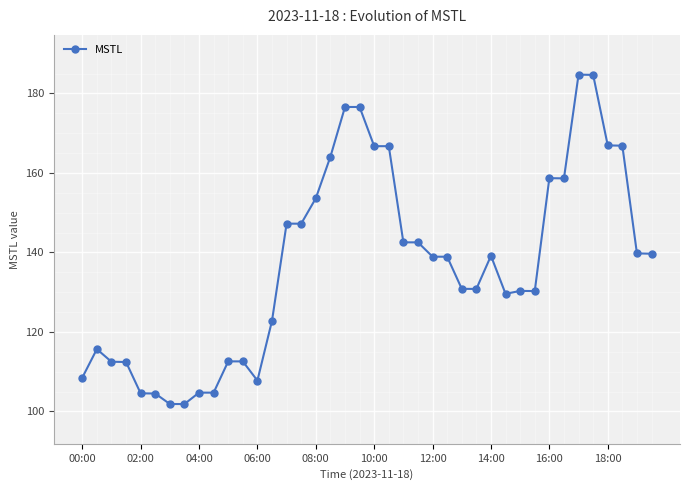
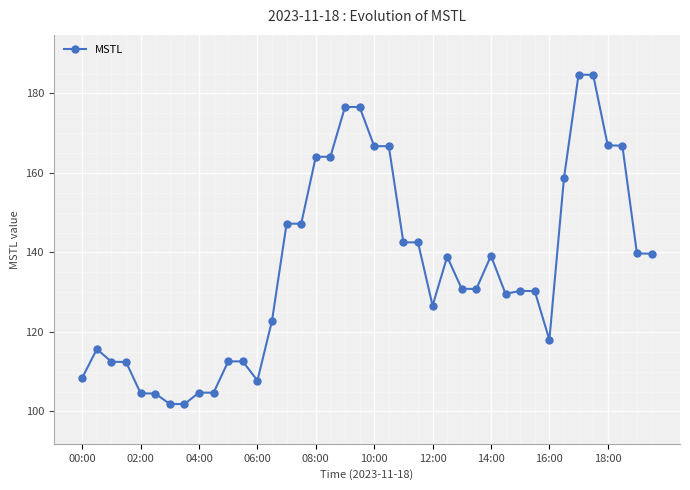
08:00: 154 -> 164
12:00: 139 -> 127
16:00: 159 -> 118
